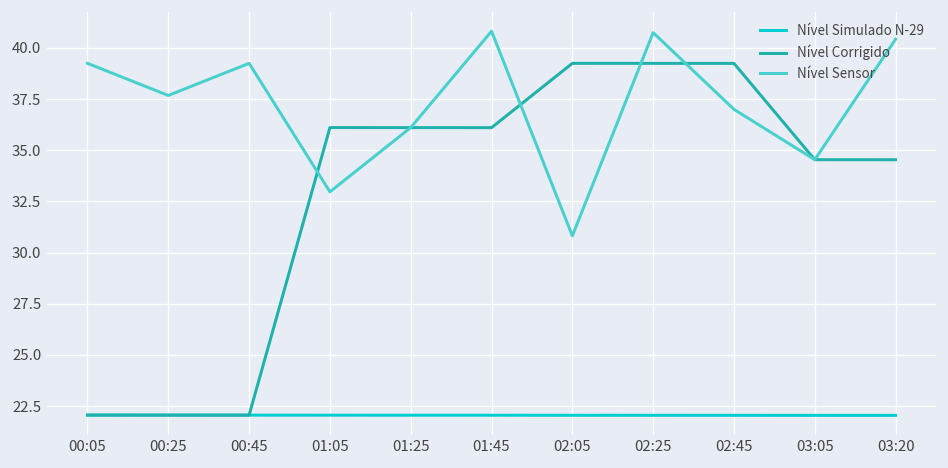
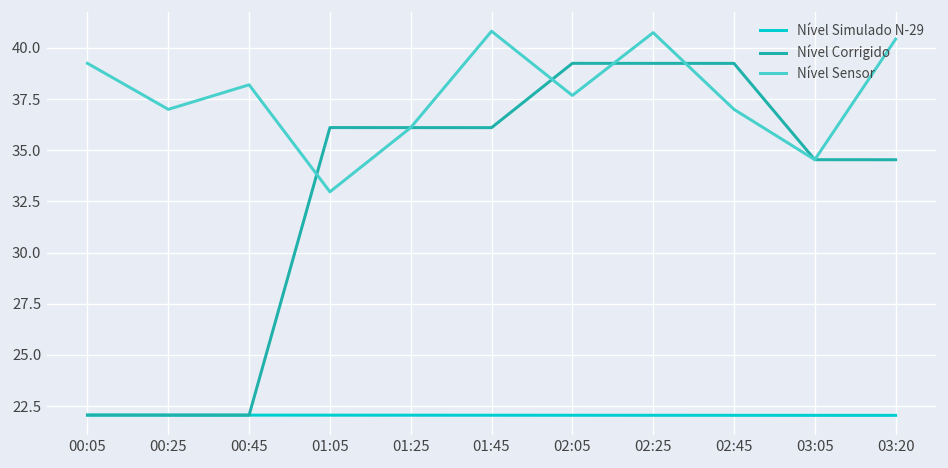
Nível Sensor, 00:25: 37.7 -> 37.0
Nível Sensor, 00:45: 39.3 -> 38.2
Nível Sensor, 02:05: 30.8 -> 37.7
